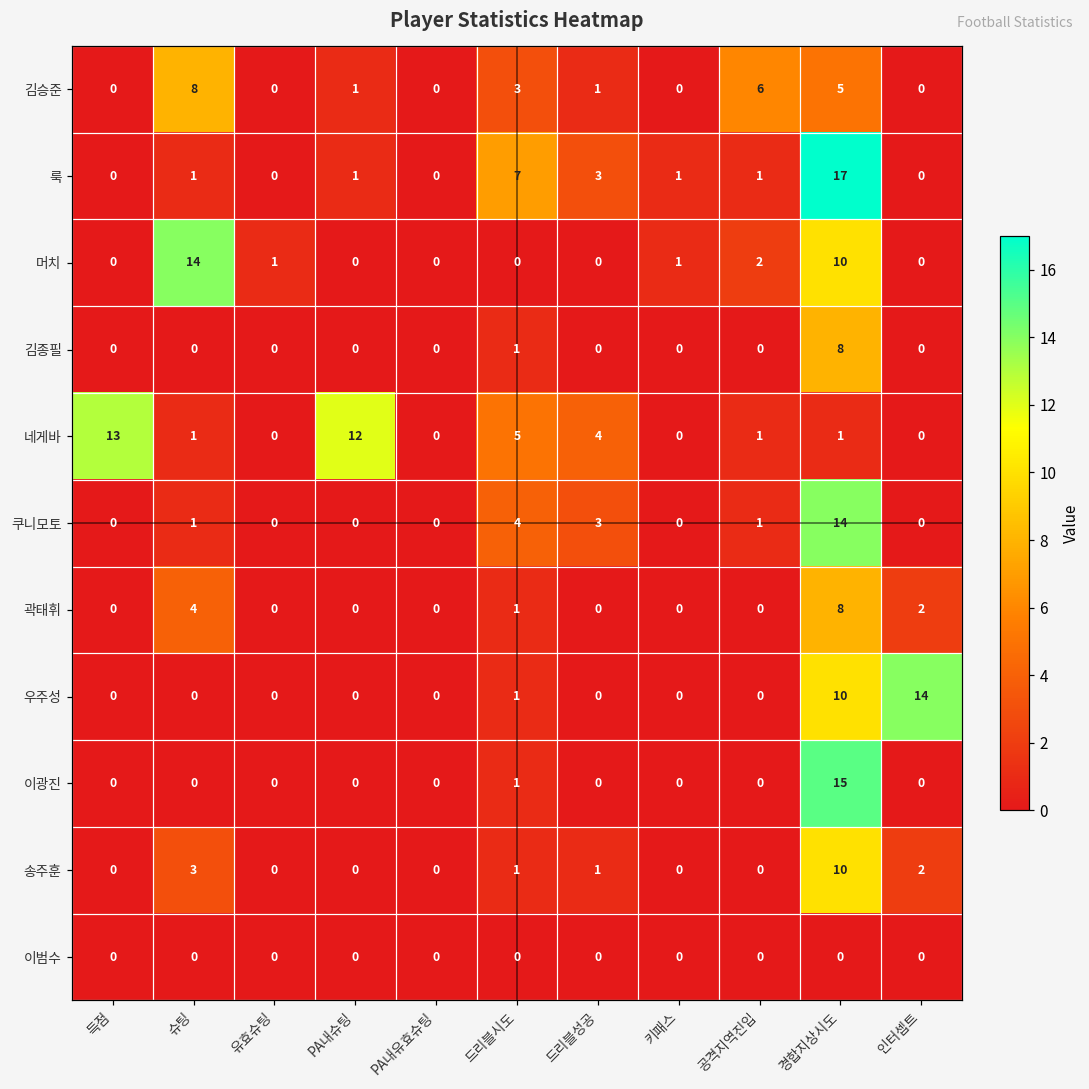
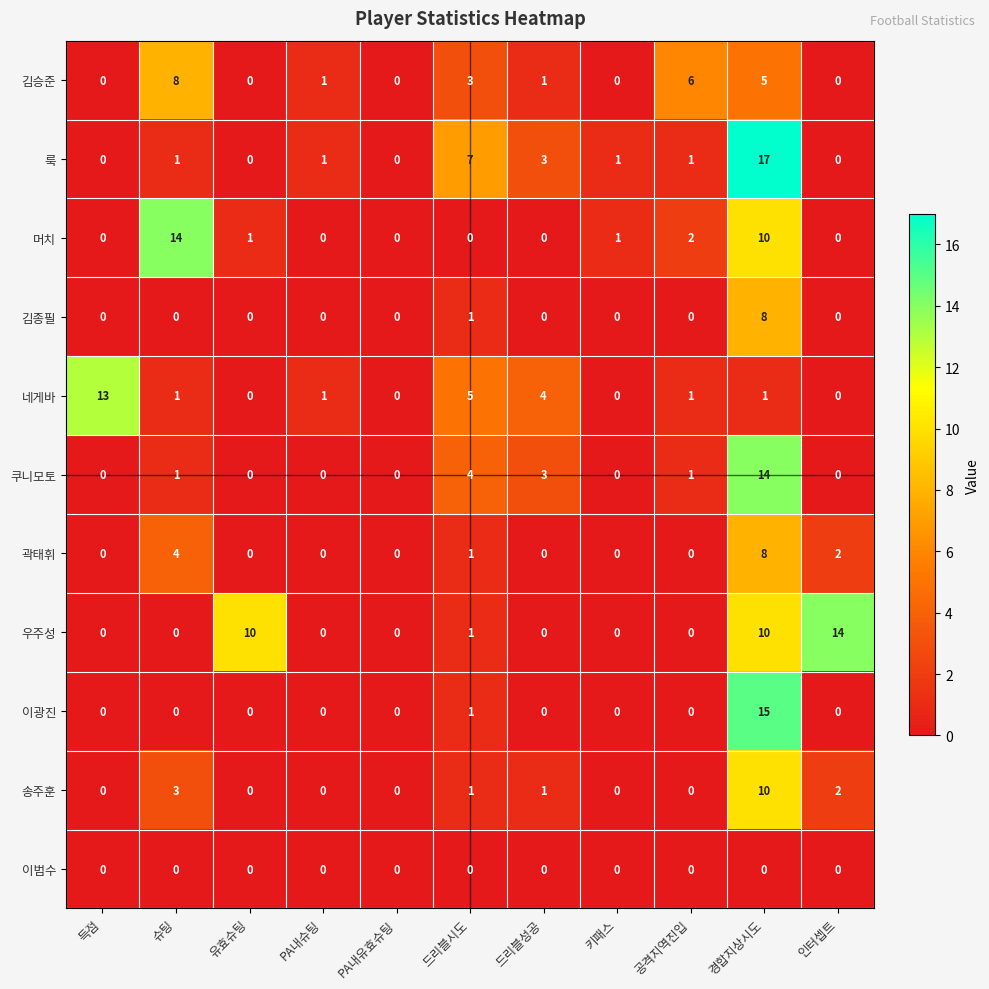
네게바, PA내슈팅: 12 -> 1
우주성, 유효슈팅: 0 -> 10
